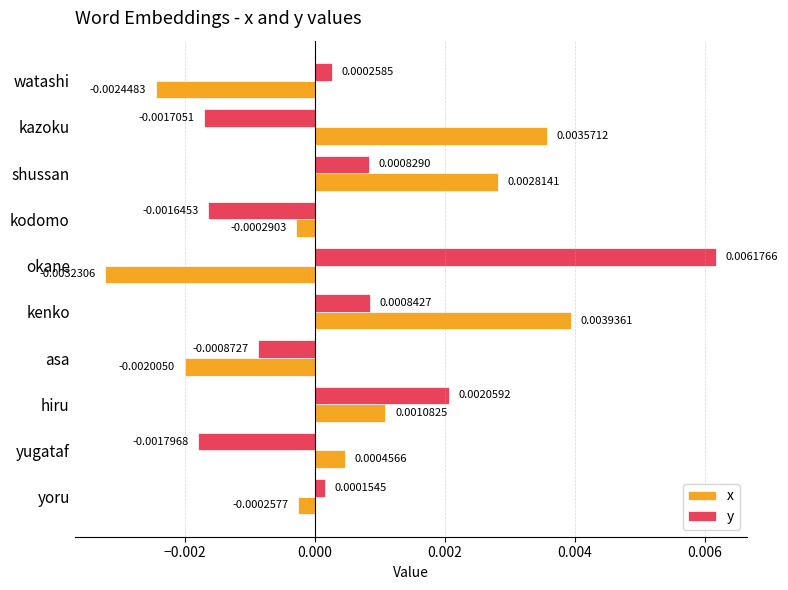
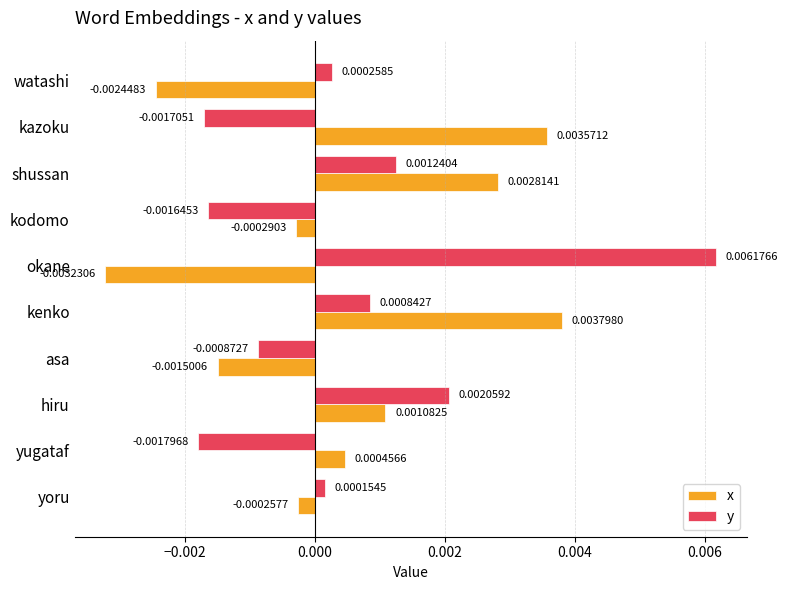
y, shussan: 0.0008290 -> 0.0012404
x, kenko: 0.0039361 -> 0.0037980
x, asa: -0.0020050 -> -0.0015006
